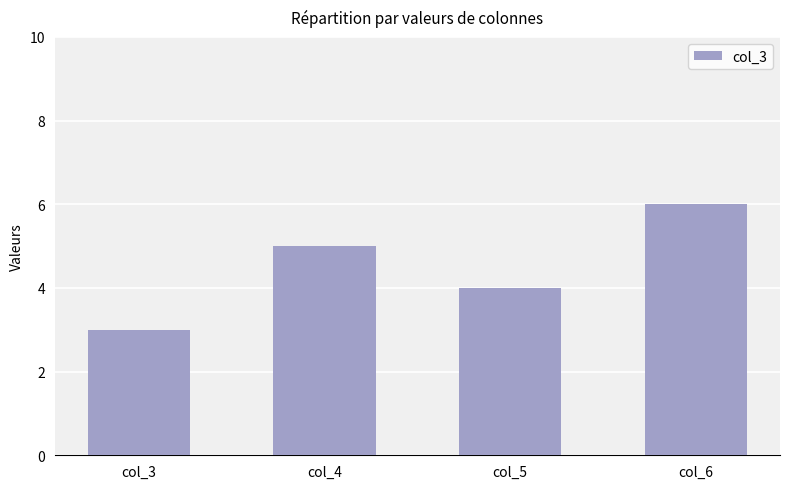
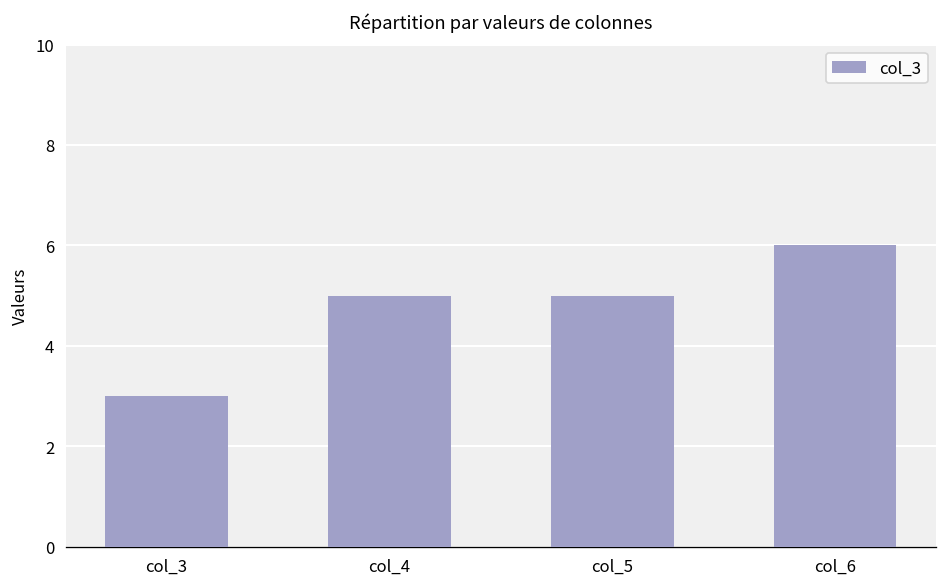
col_5: 4 -> 5
